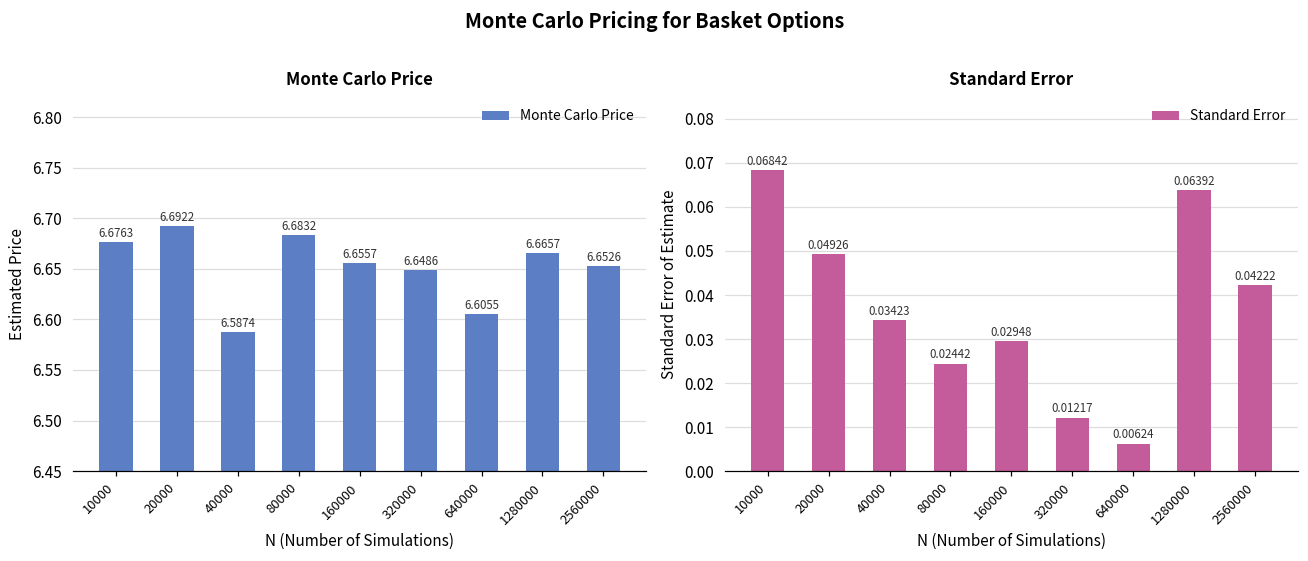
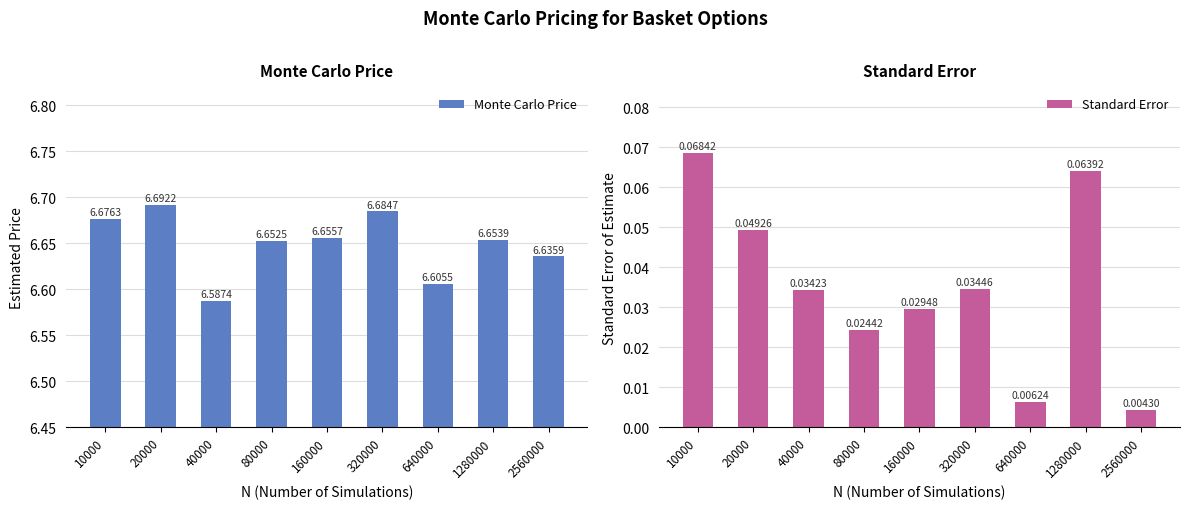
Monte Carlo Price, 80000: 6.6832 -> 6.6525
Monte Carlo Price, 320000: 6.6486 -> 6.6847
Monte Carlo Price, 1280000: 6.6657 -> 6.6539
Monte Carlo Price, 2560000: 6.6526 -> 6.6359
Standard Error, 320000: 0.01217 -> 0.03446
Standard Error, 2560000: 0.04222 -> 0.00430
